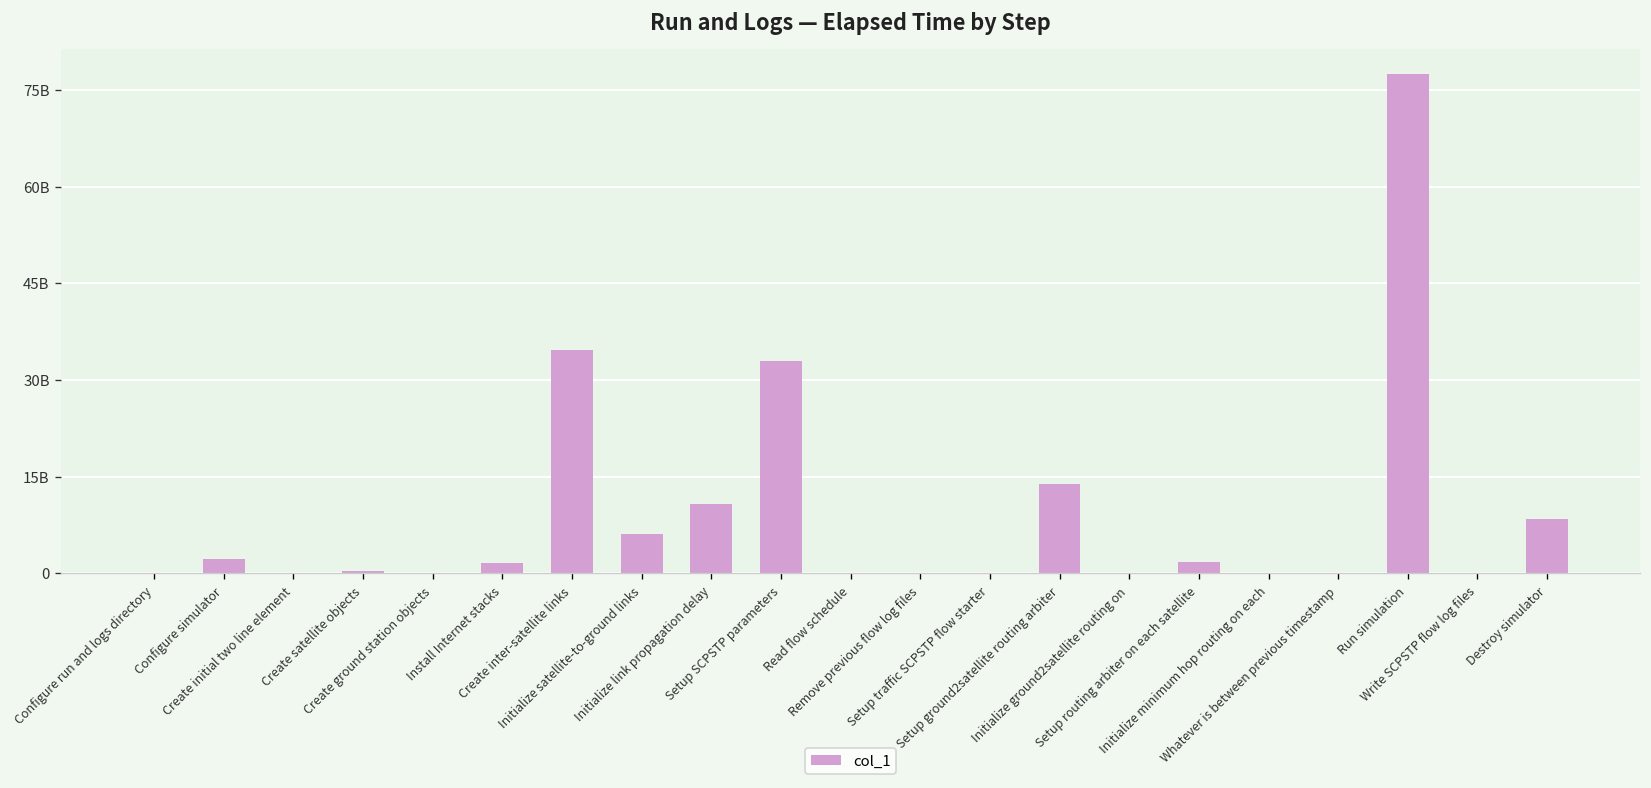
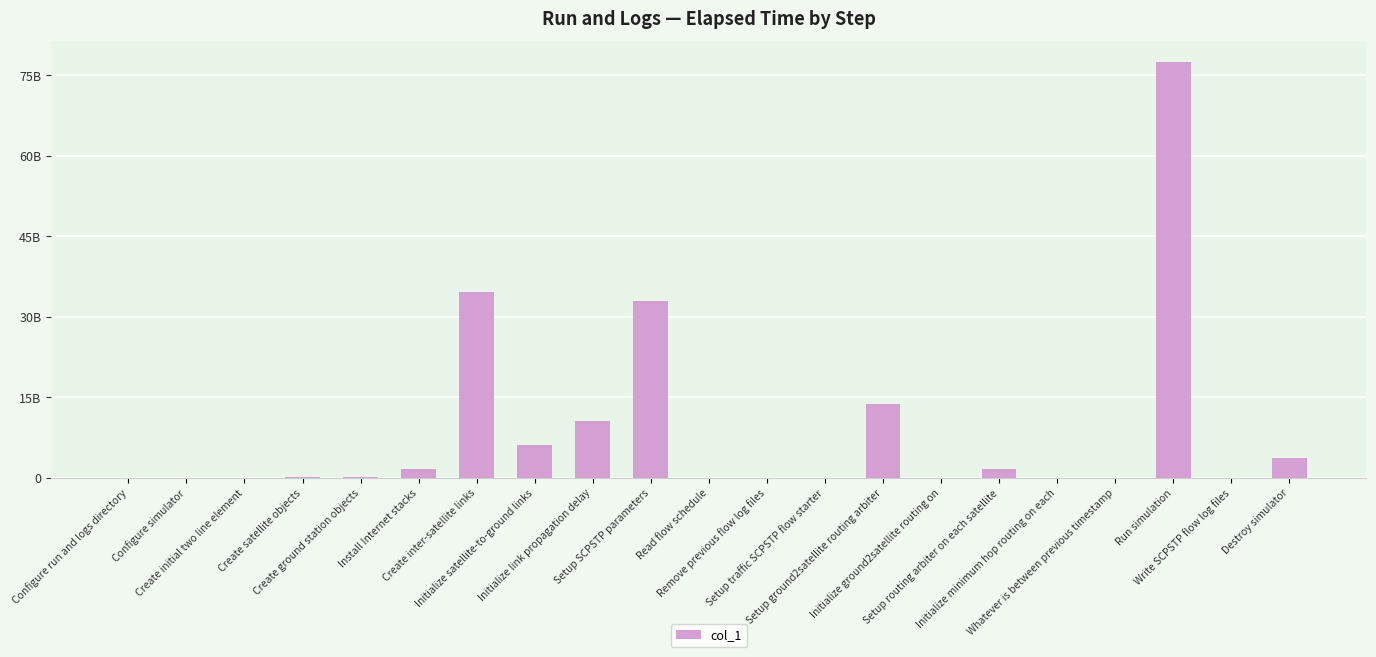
Configure simulator: 2000000000 -> 0
Destroy simulator: 8000000000 -> 4000000000
